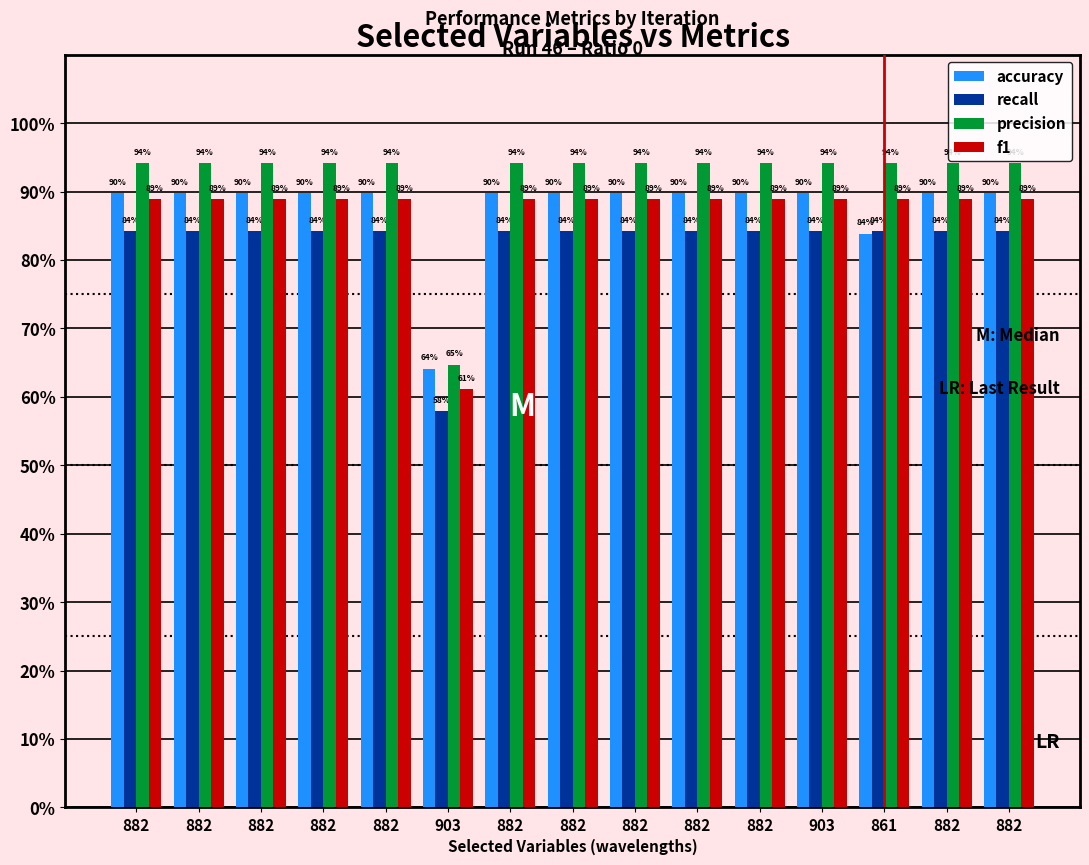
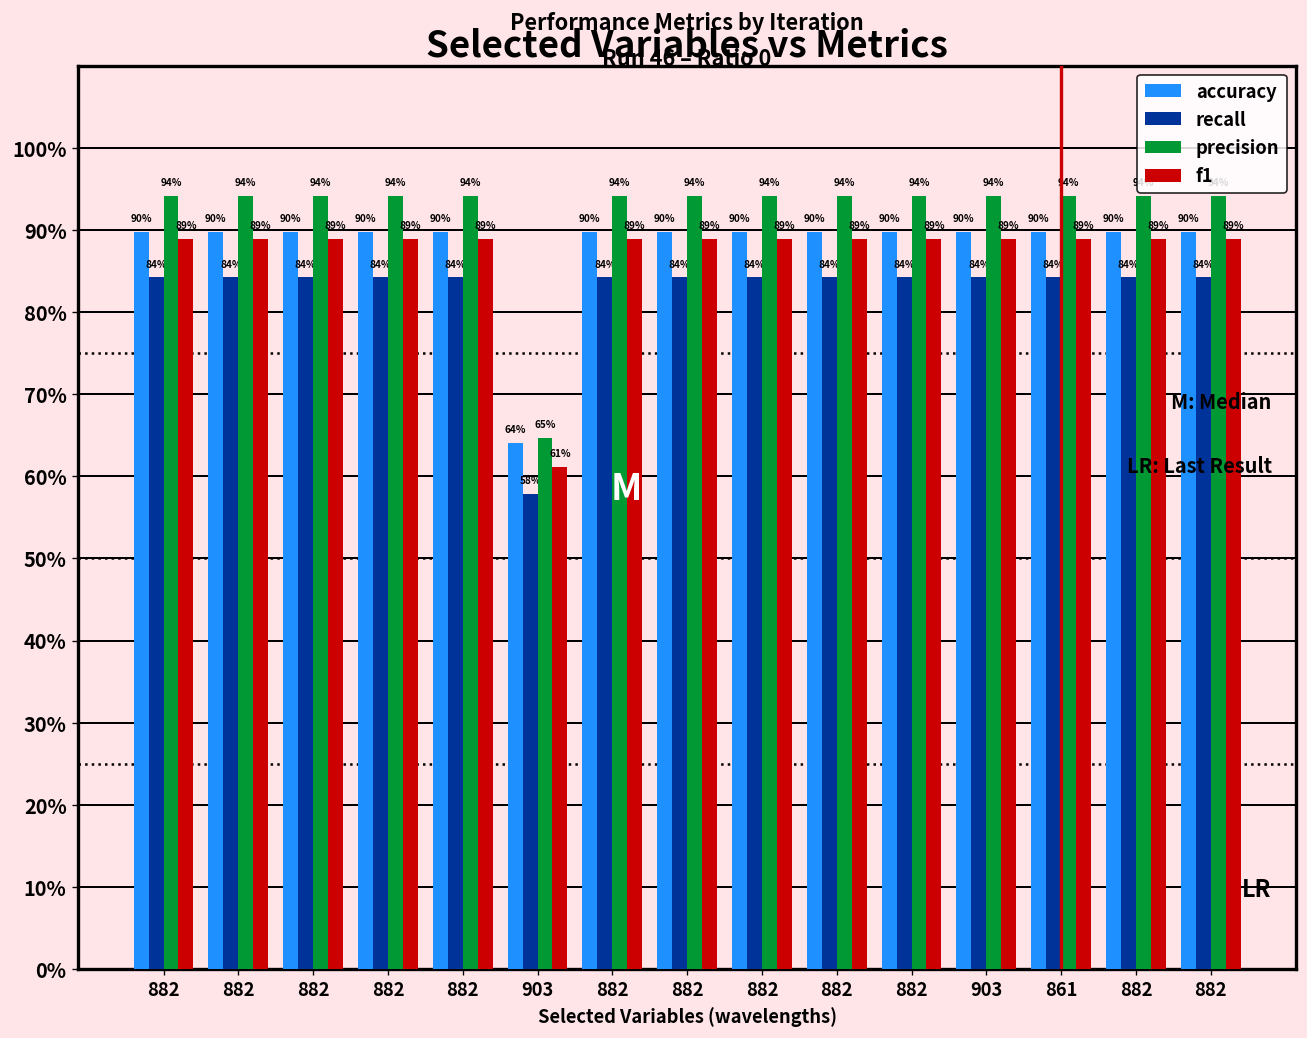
accuracy, 861: 84% -> 90%
